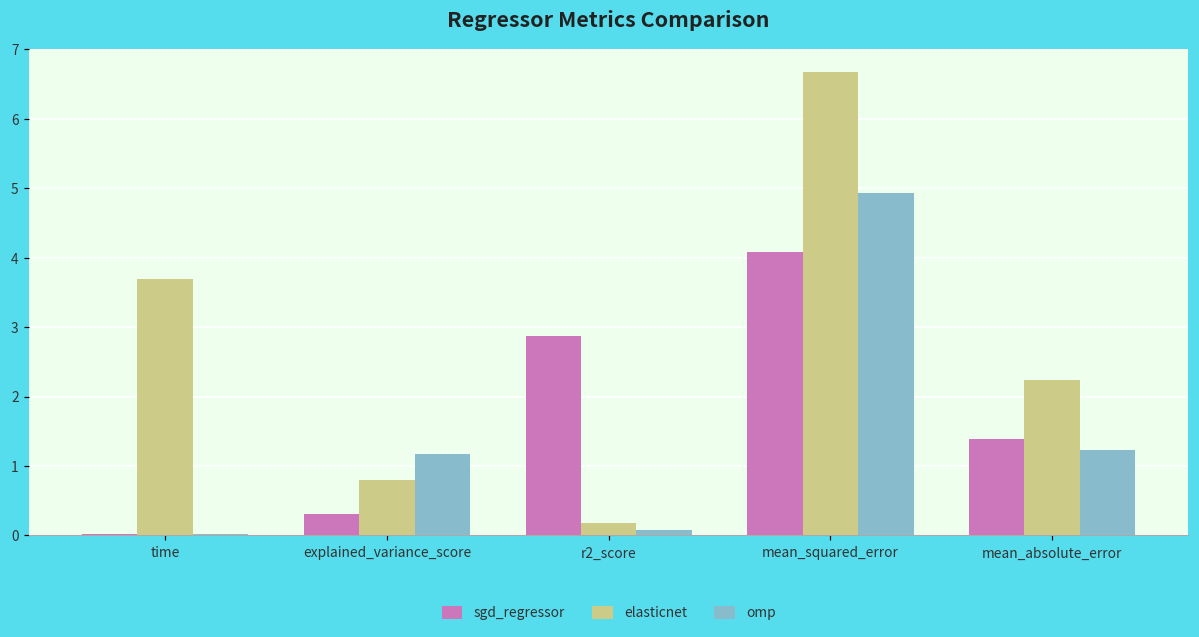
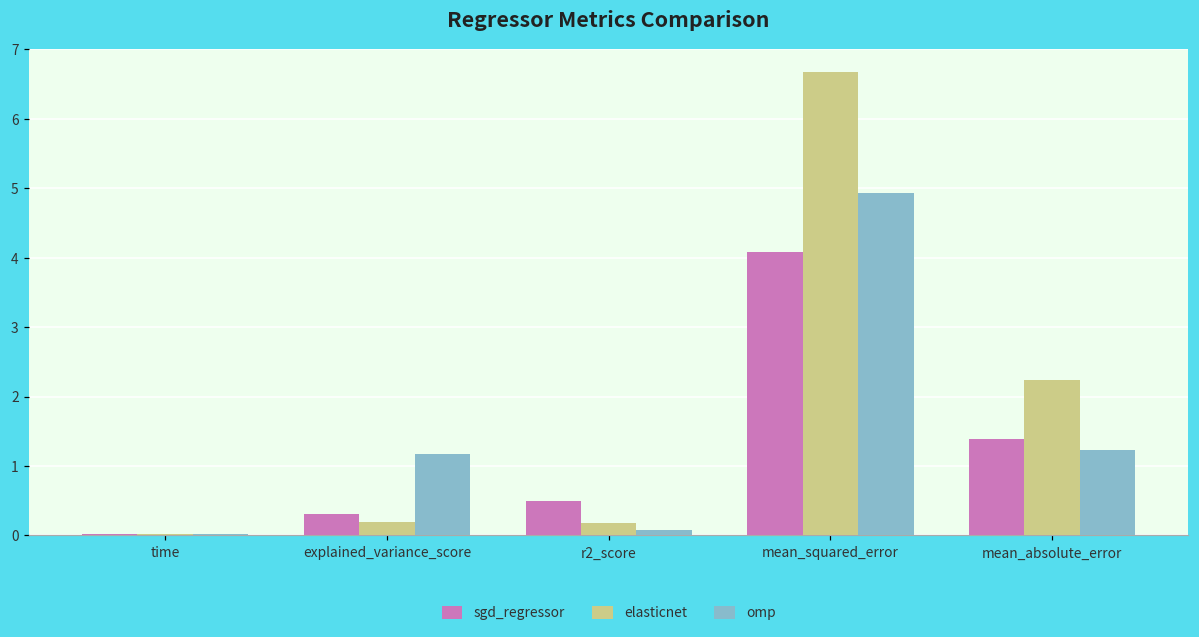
elasticnet, time: 3.7 -> 0.0
elasticnet, explained_variance_score: 0.8 -> 0.2
sgd_regressor, r2_score: 2.9 -> 0.5
